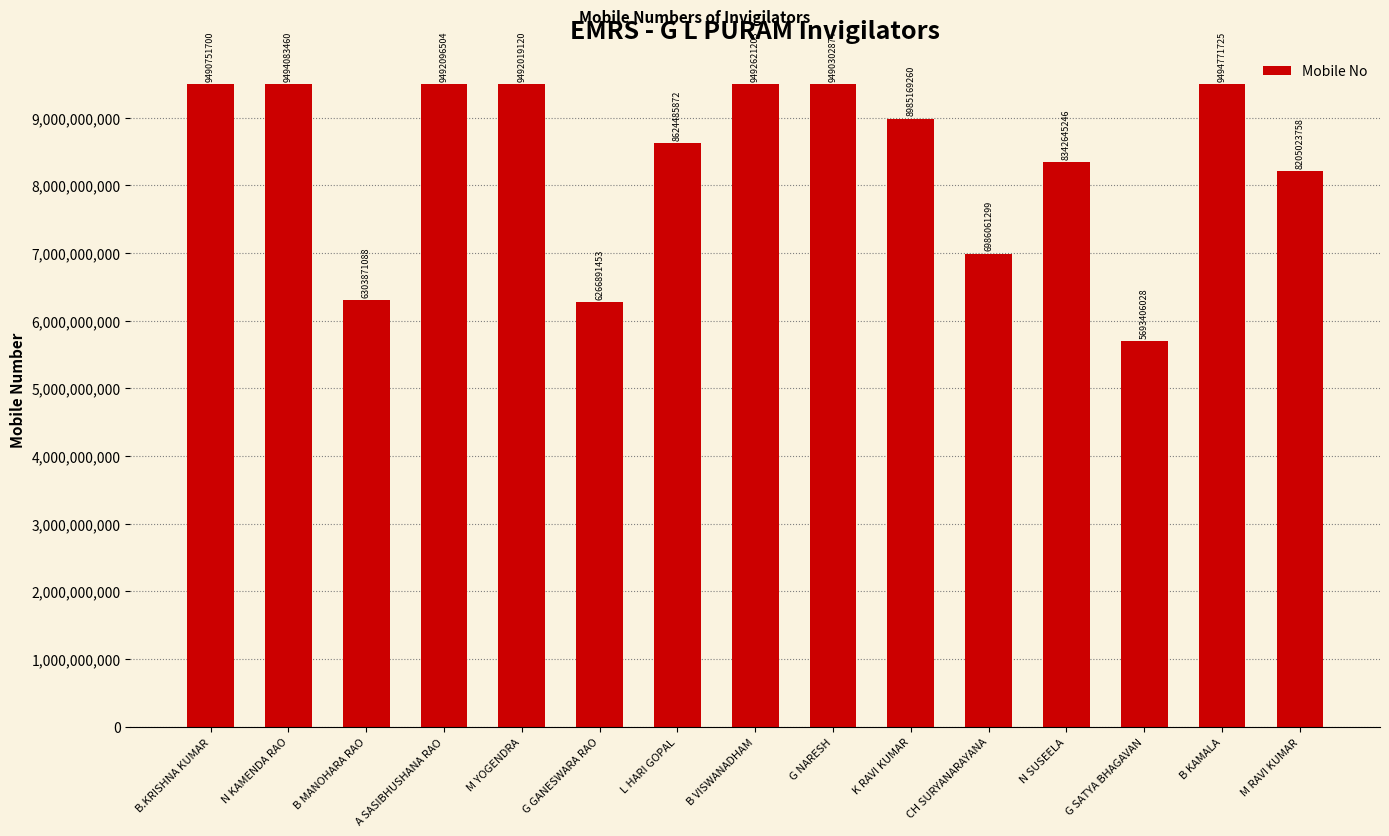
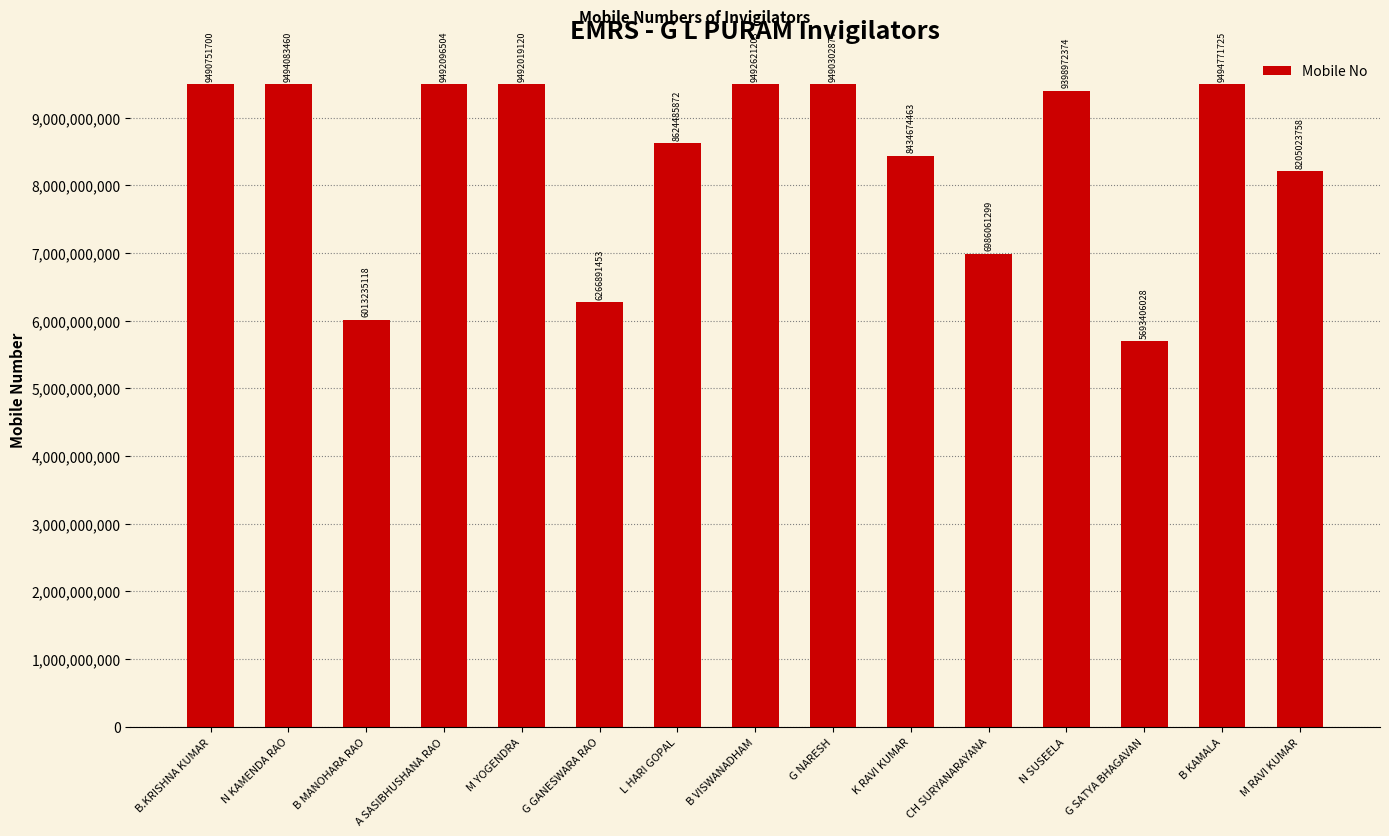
B MANOHARA RAO: 6303871088 -> 6013235118
K RAVI KUMAR: 8985169260 -> 8434674463
N SUSEELA: 8342645246 -> 9398972374
